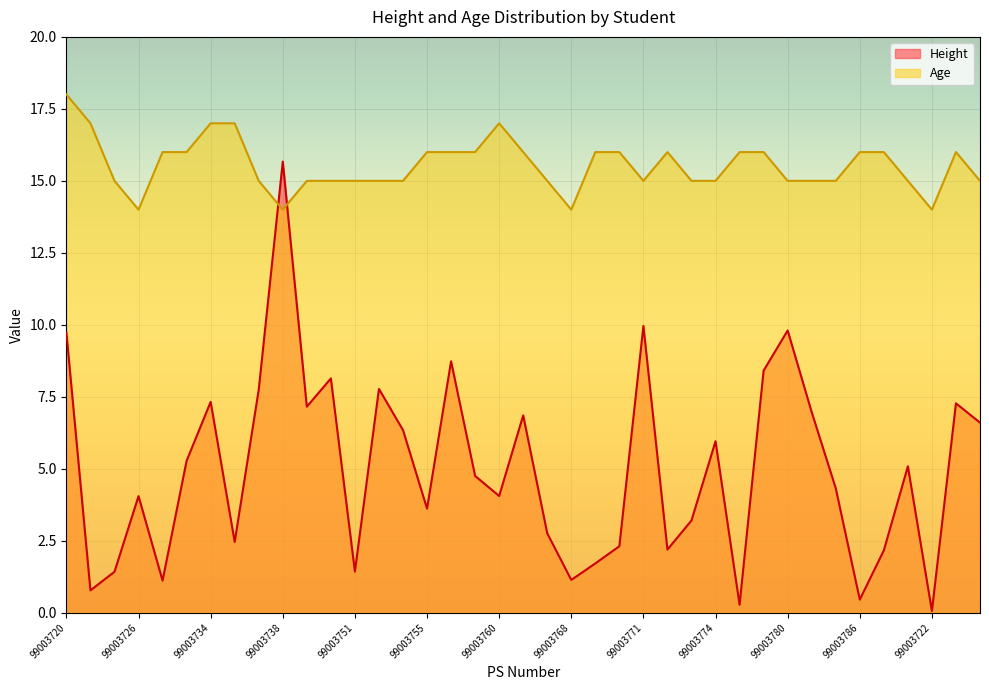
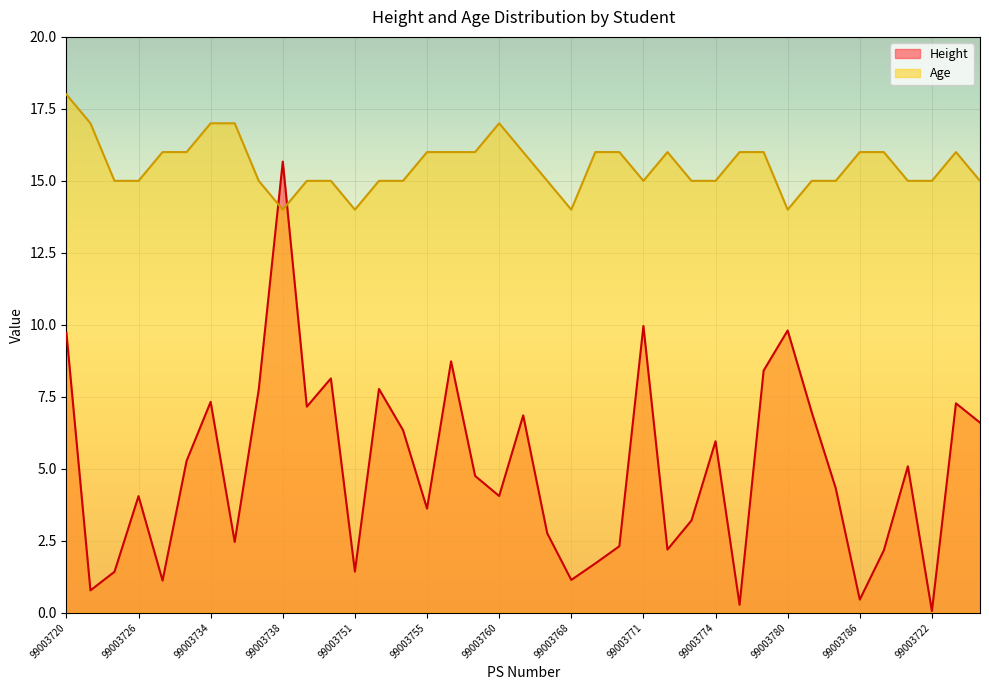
Age, 99003726: 14 -> 15
Age, 99003751: 15 -> 14
Age, 99003780: 15 -> 14
Age, 99003722: 14 -> 15
